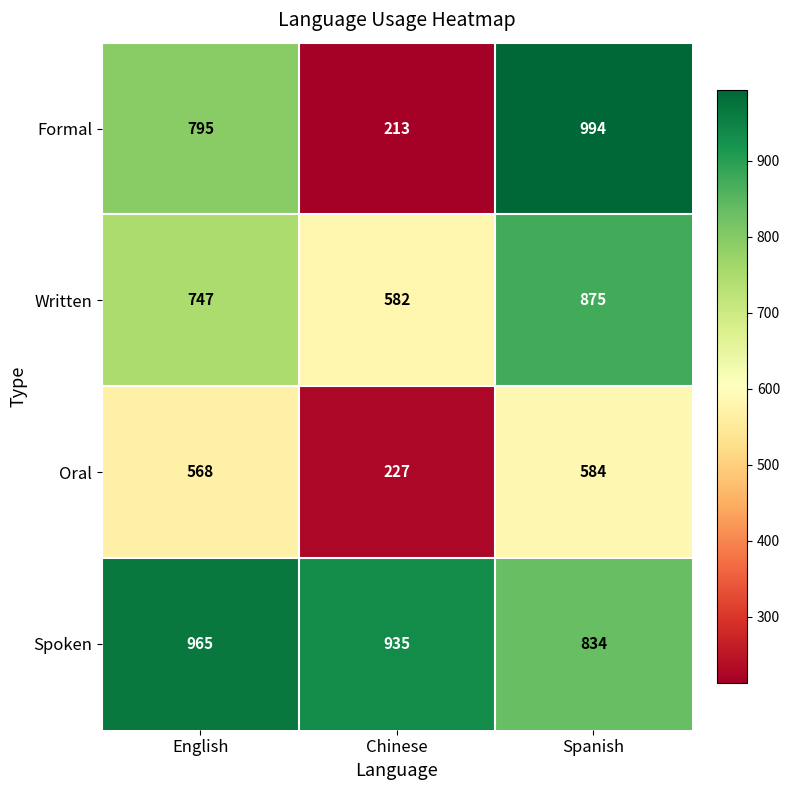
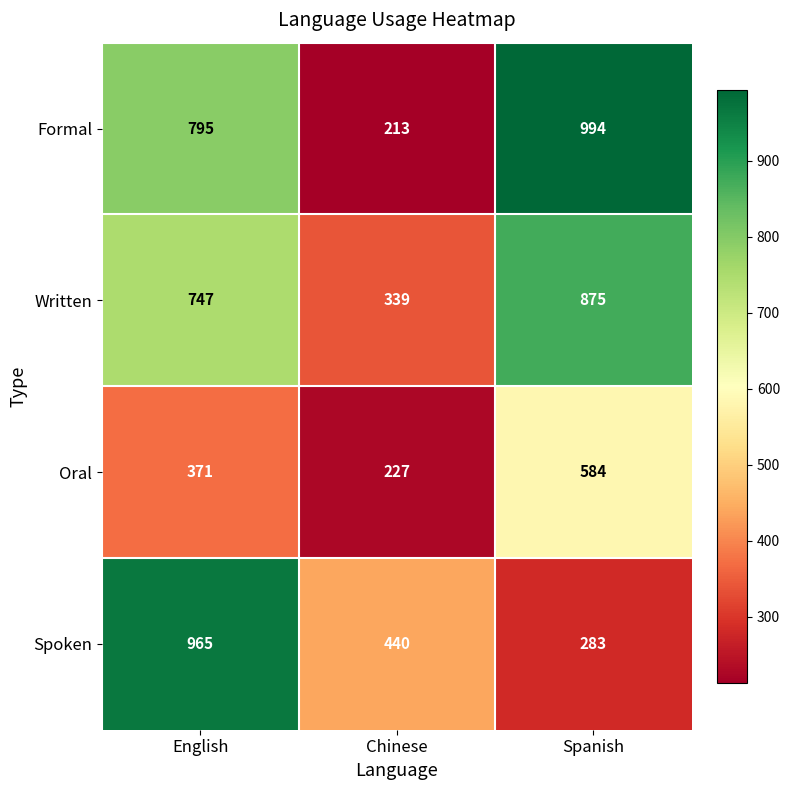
Written, Chinese: 582 -> 339
Oral, English: 568 -> 371
Spoken, Chinese: 935 -> 440
Spoken, Spanish: 834 -> 283
